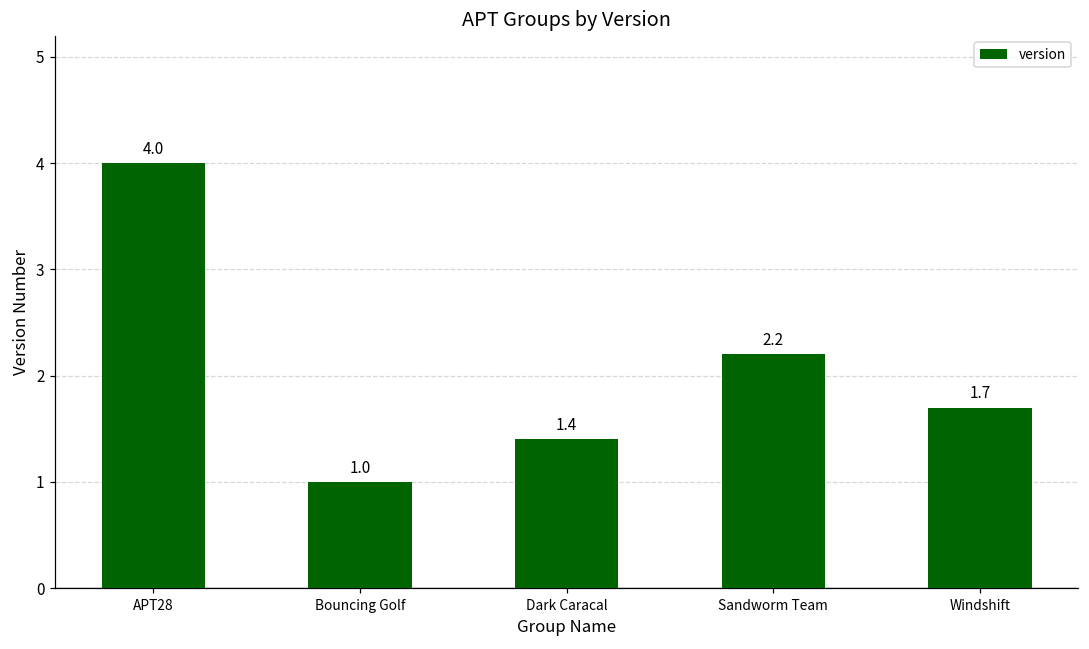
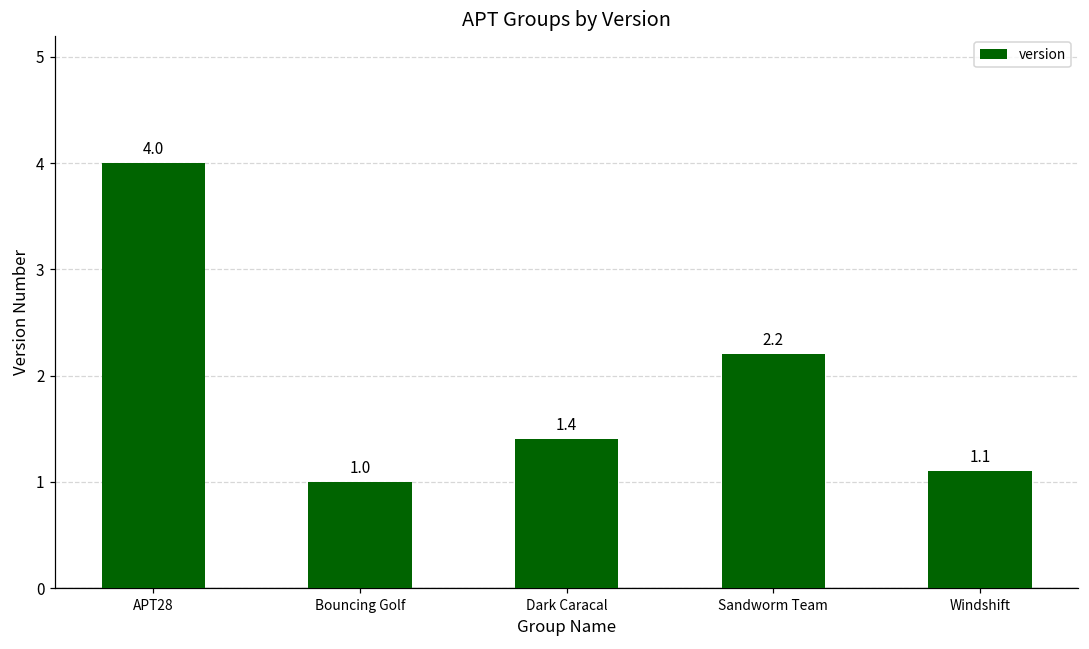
Windshift: 1.7 -> 1.1
